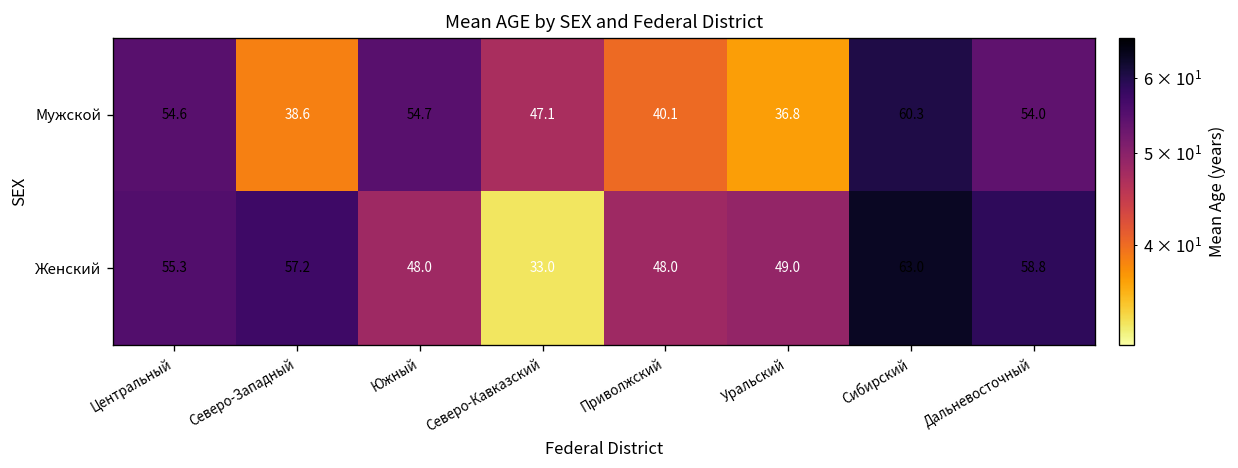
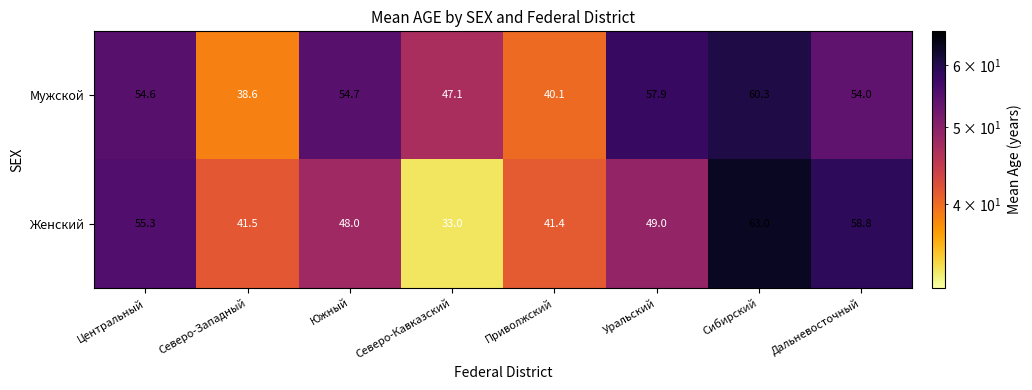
Мужской, Уральский: 36.8 -> 57.9
Женский, Северо-Западный: 57.2 -> 41.5
Женский, Приволжский: 48.0 -> 41.4
